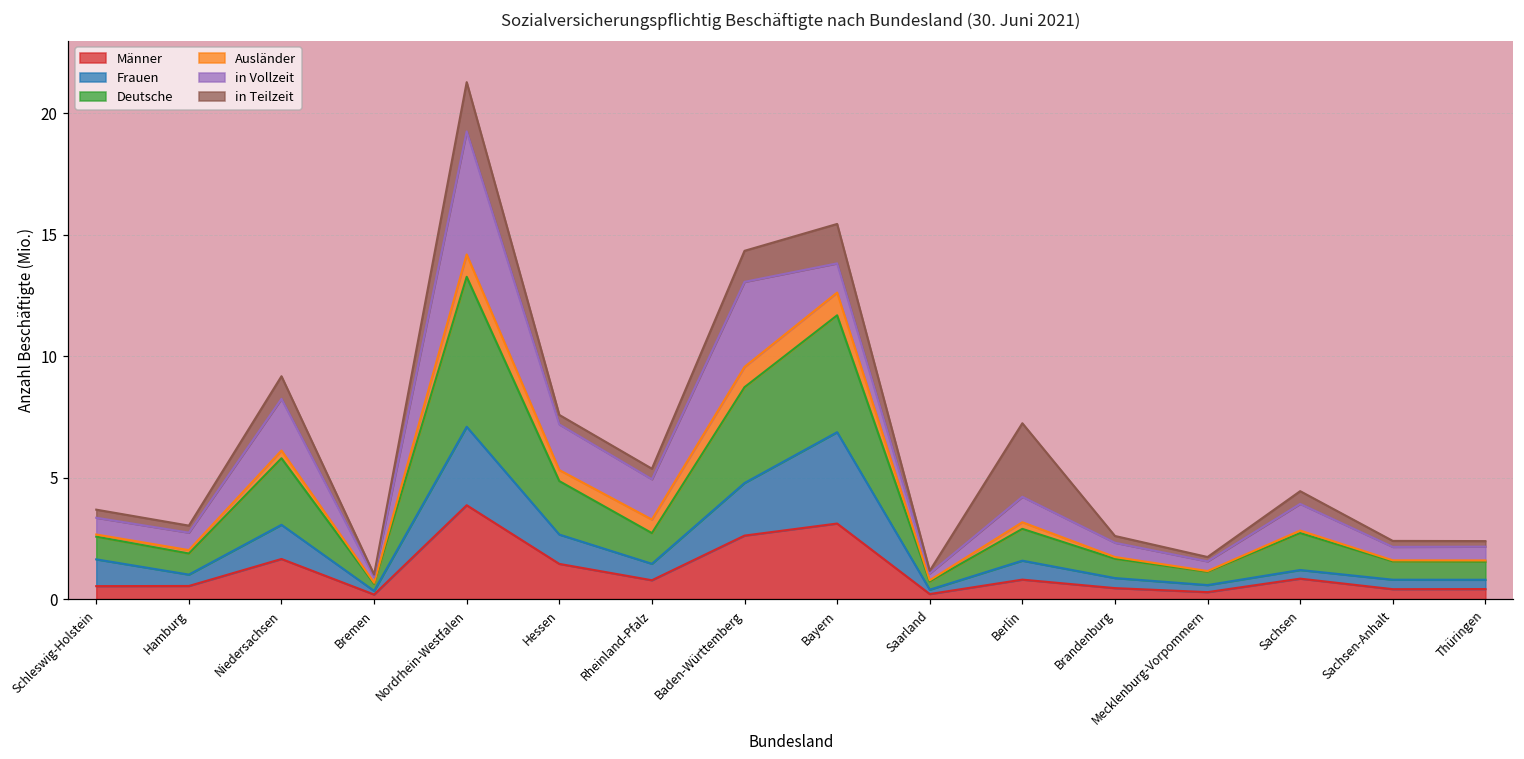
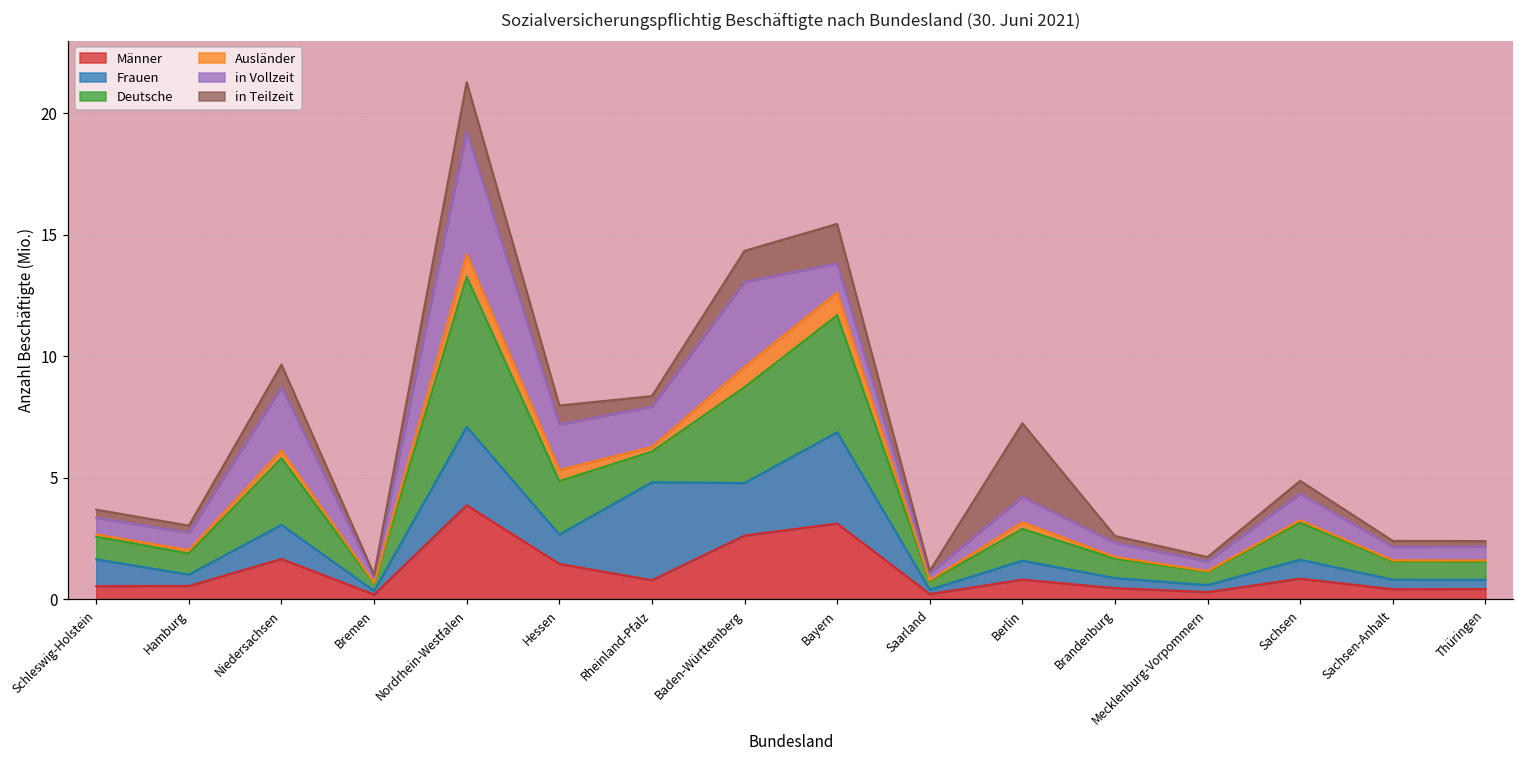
in Vollzeit, Niedersachsen: 2.1 -> 2.6
in Teilzeit, Hessen: 0.4 -> 0.8
Frauen, Rheinland-Pfalz: 0.7 -> 4.0
Ausländer, Rheinland-Pfalz: 0.6 -> 0.2
Frauen, Sachsen: 0.4 -> 0.8
